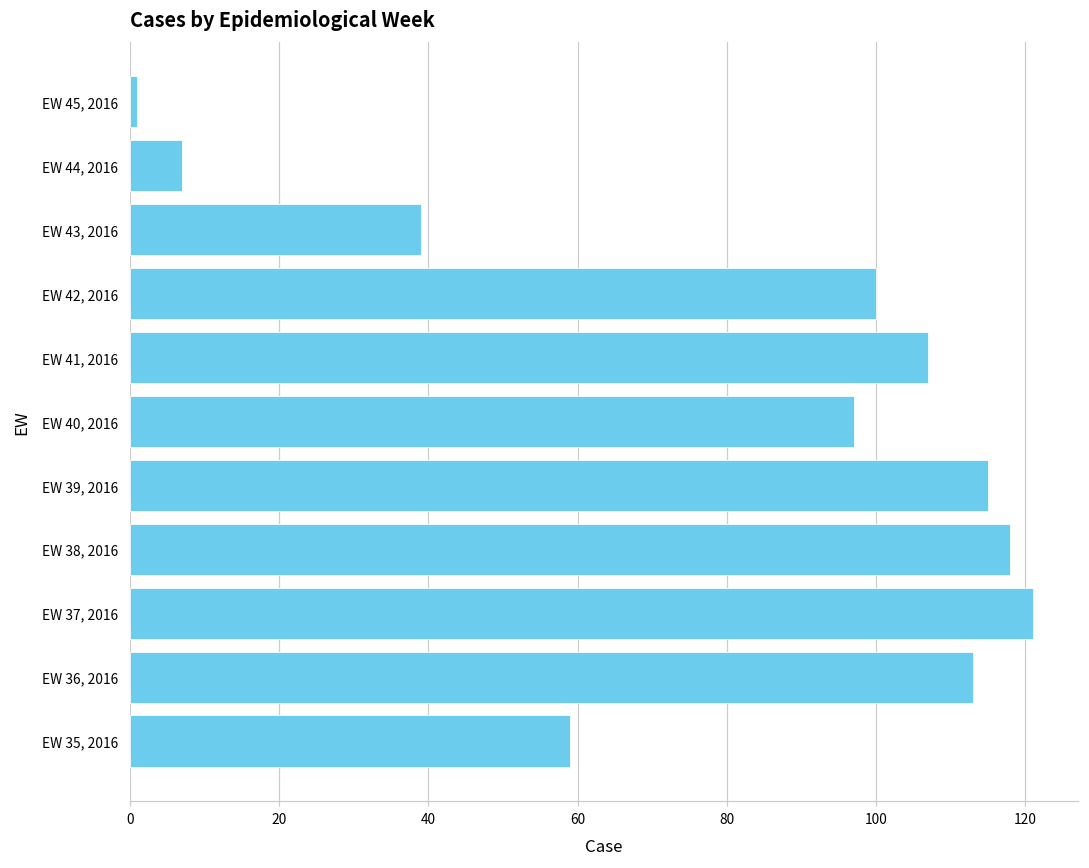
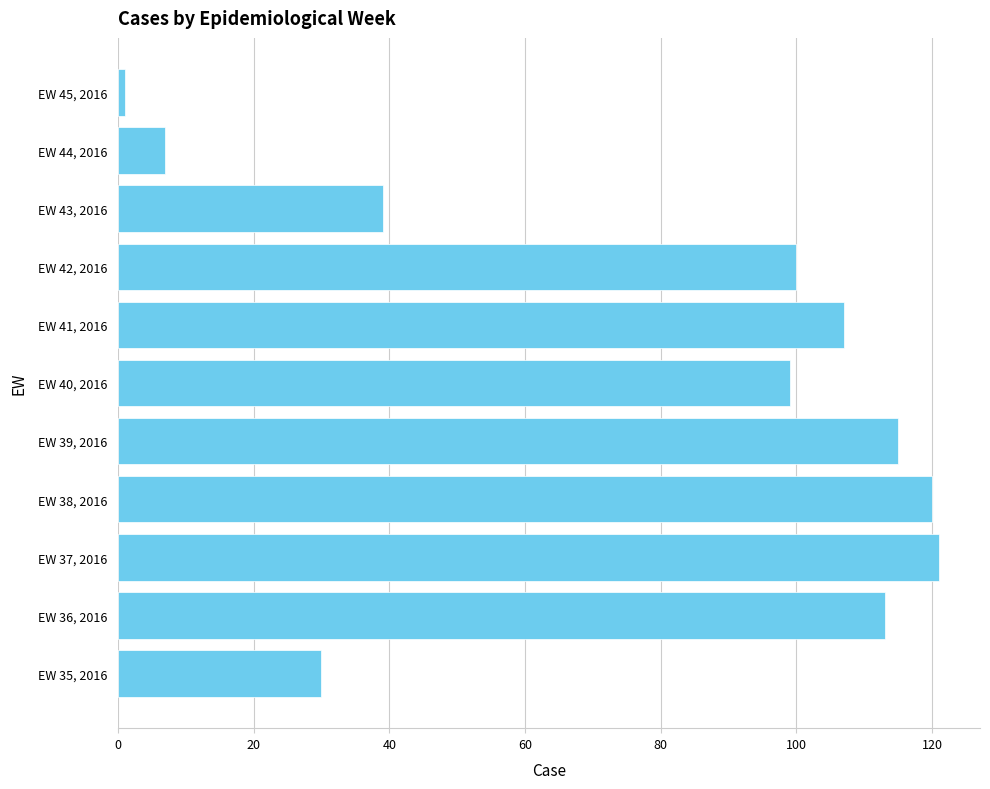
EW 40, 2016: 97 -> 99
EW 38, 2016: 118 -> 120
EW 35, 2016: 59 -> 30
